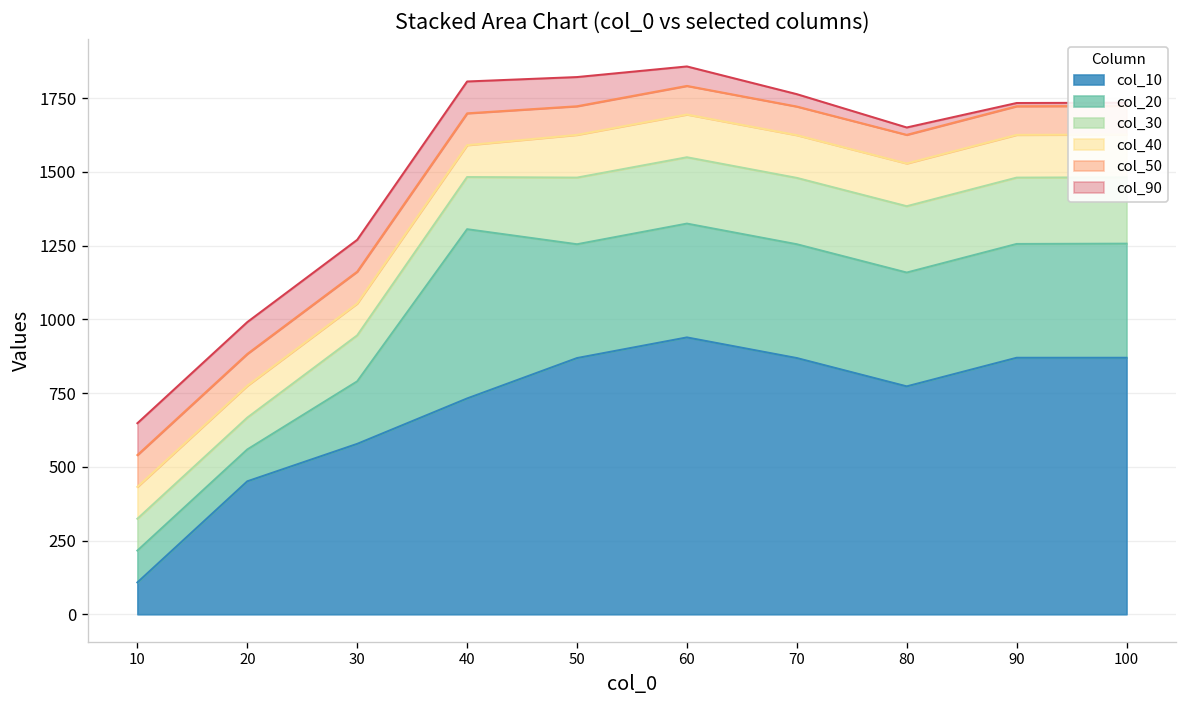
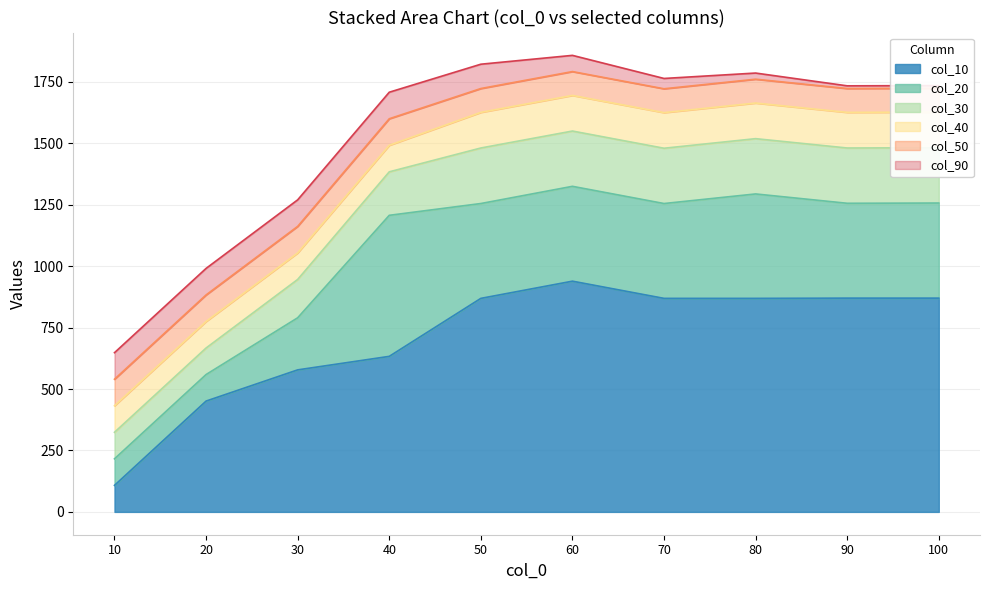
col_10, 40: 730 -> 630
col_10, 80: 770 -> 870
col_20, 80: 390 -> 430
